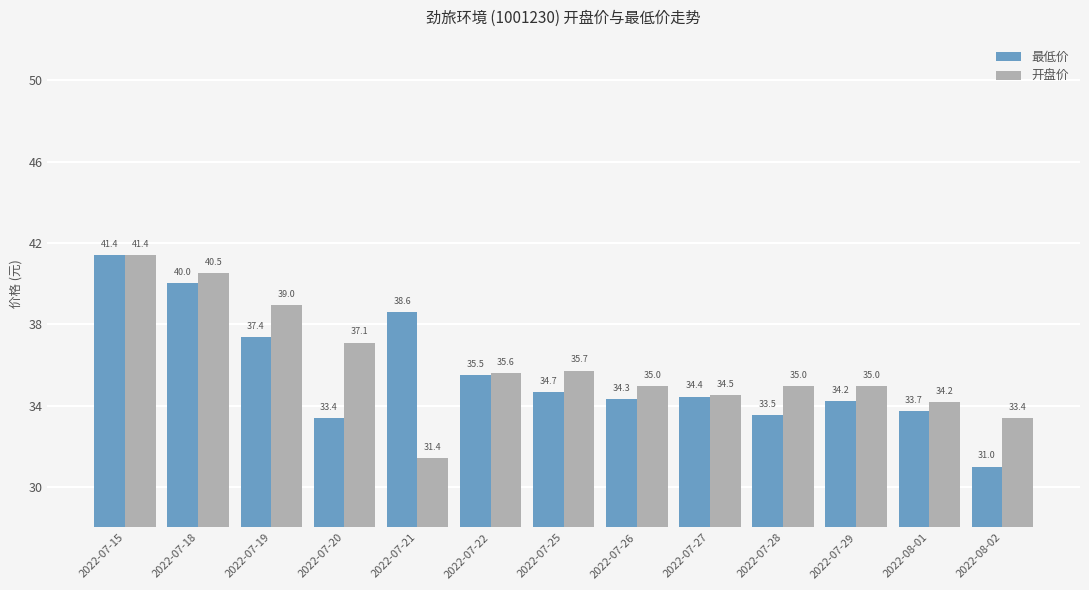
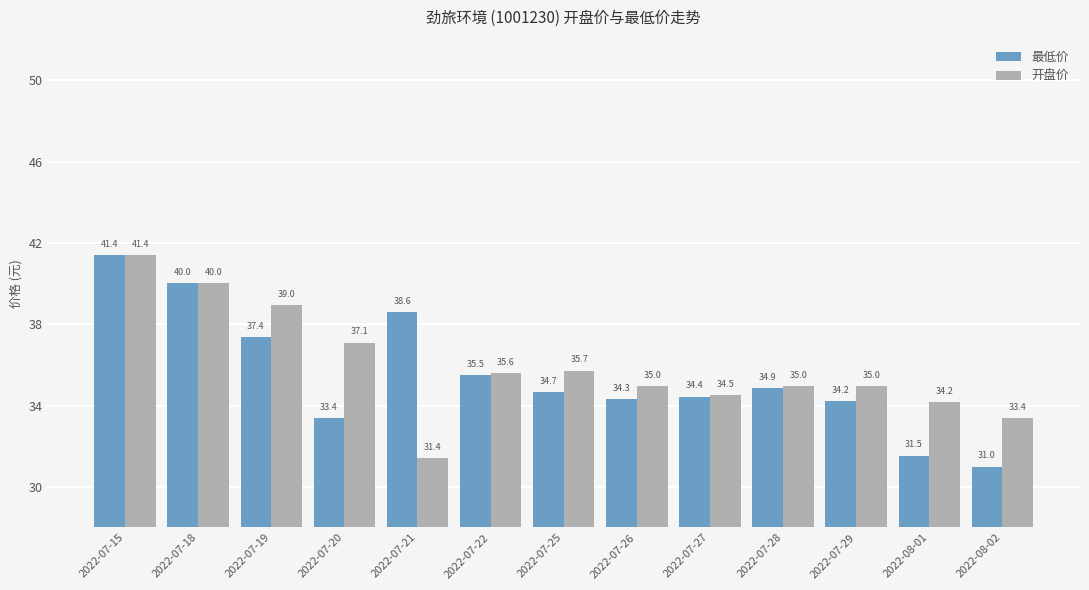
开盘价, 2022-07-18: 40.5 -> 40.0
最低价, 2022-07-28: 33.5 -> 34.9
最低价, 2022-08-01: 33.7 -> 31.5
